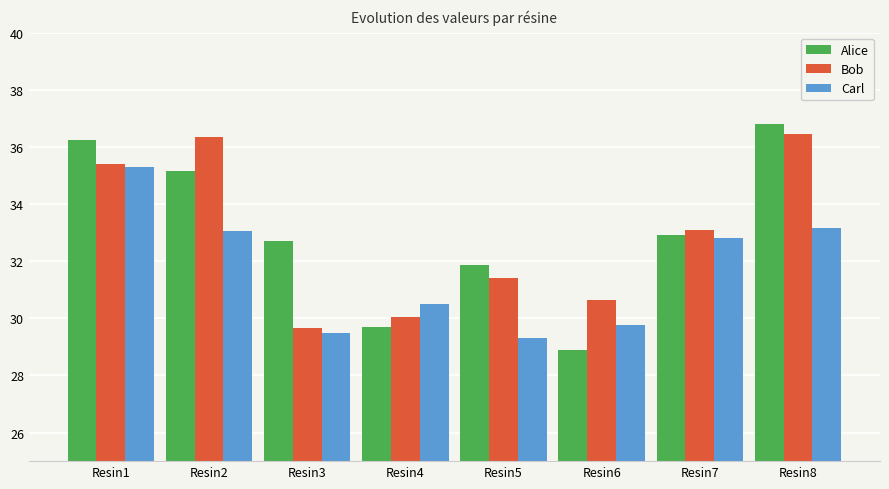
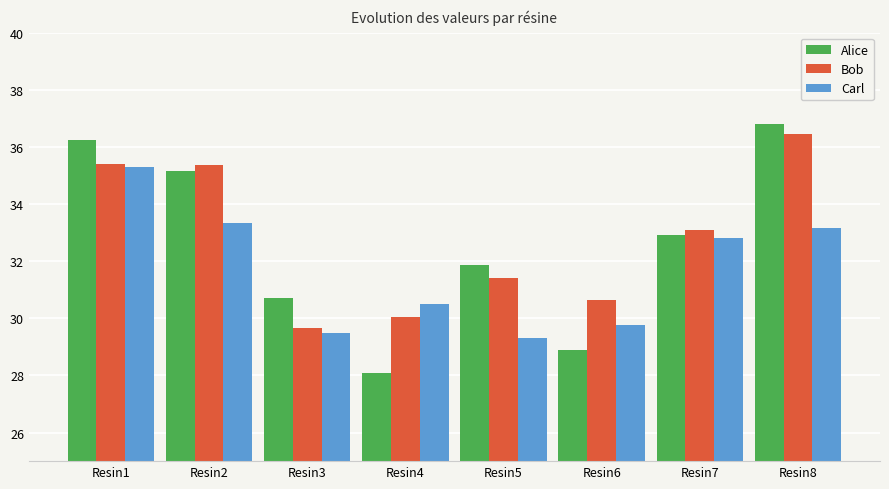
Bob, Resin2: 36.3 -> 35.4
Carl, Resin2: 33.1 -> 33.4
Alice, Resin3: 32.7 -> 30.7
Alice, Resin4: 29.7 -> 28.1
